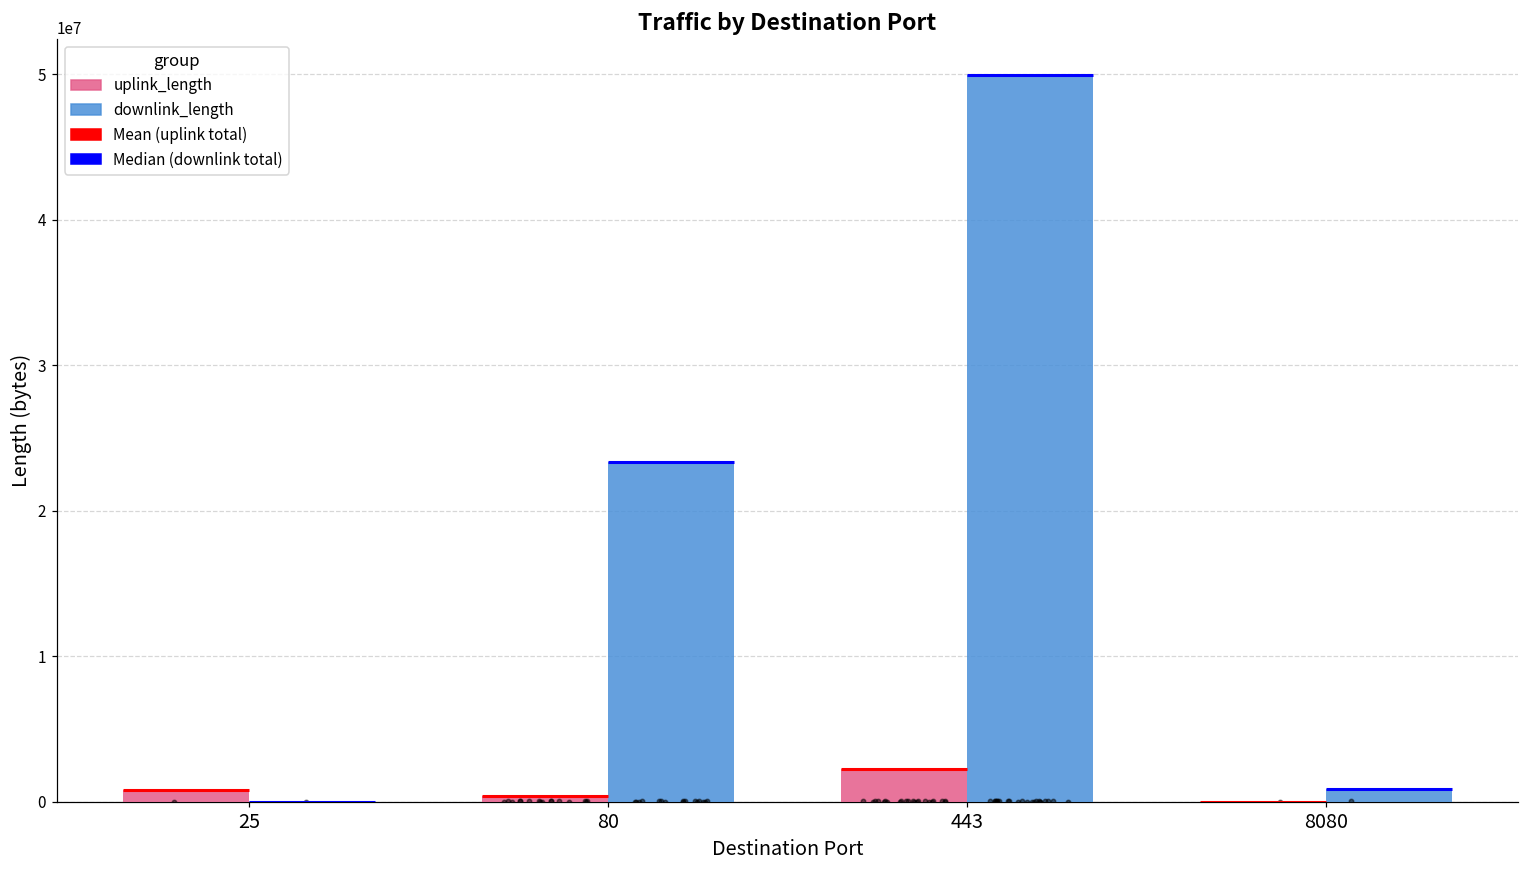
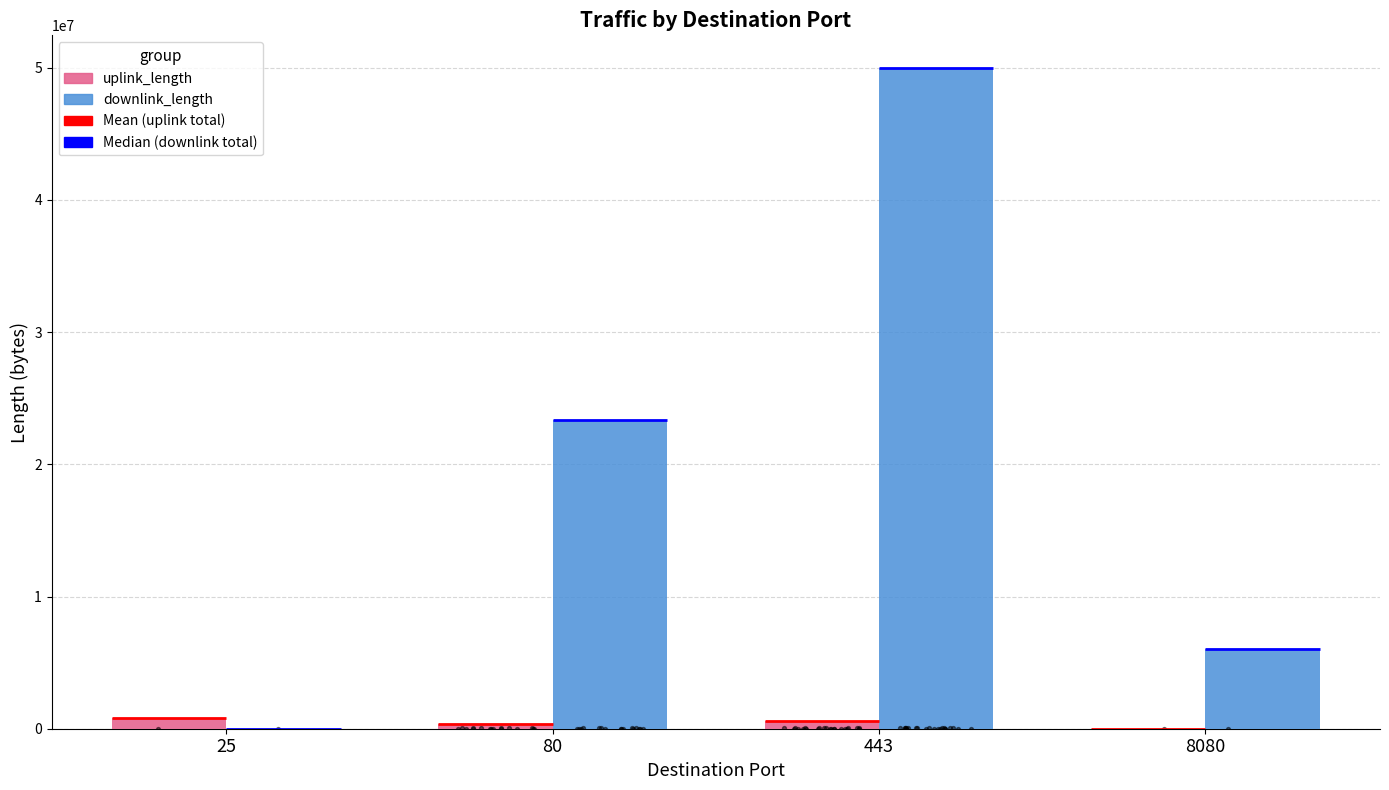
uplink_length, 443: 2200000 -> 600000
downlink_length, 8080: 900000 -> 6000000
